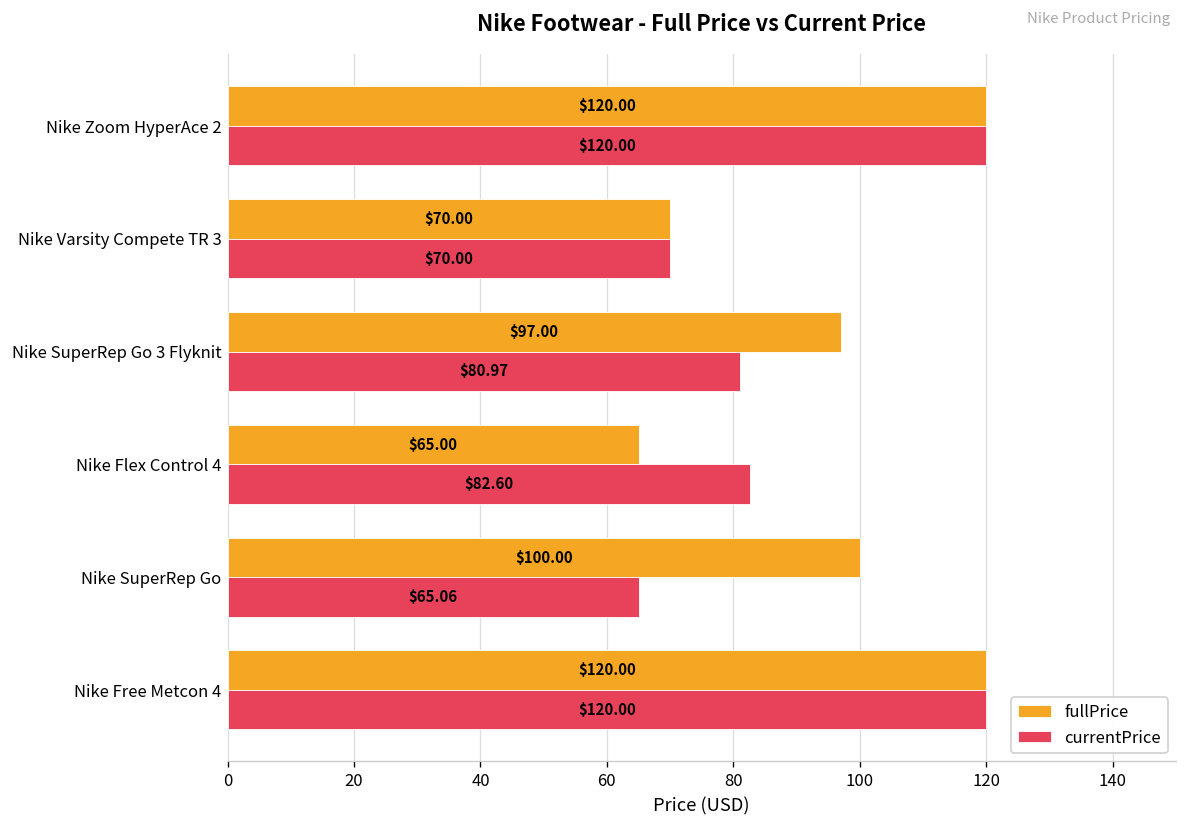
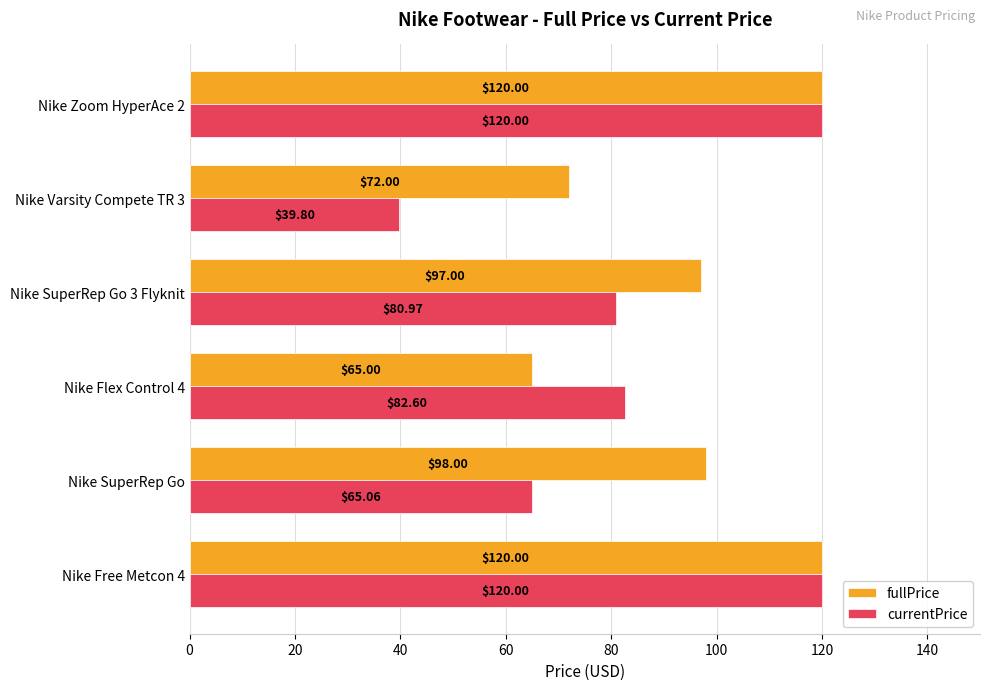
fullPrice, Nike Varsity Compete TR 3: $70.00 -> $72.00
currentPrice, Nike Varsity Compete TR 3: $70.00 -> $39.80
fullPrice, Nike SuperRep Go: $100.00 -> $98.00
